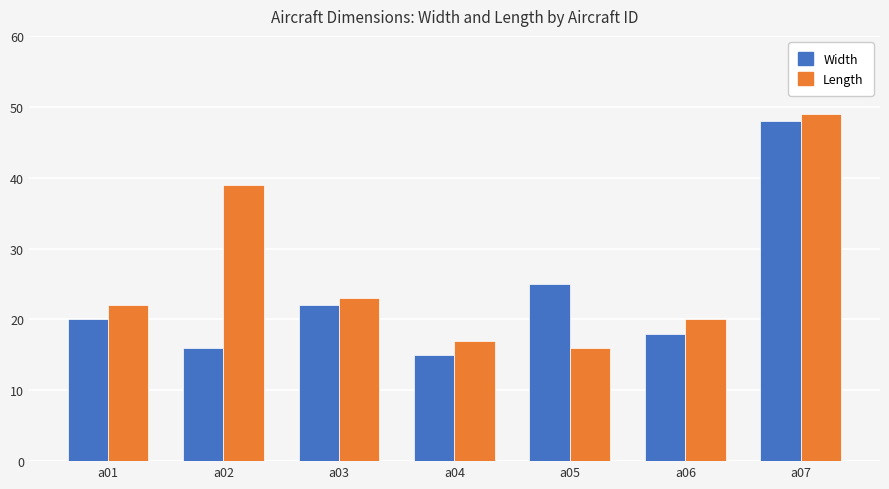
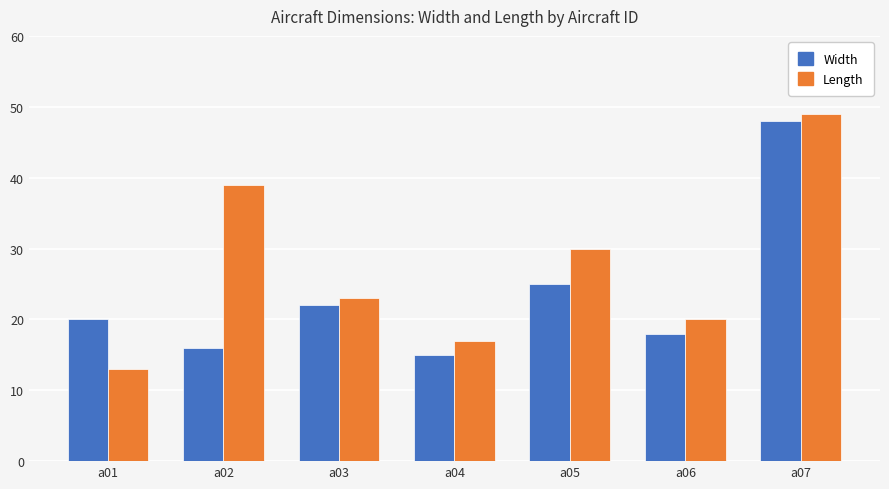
Length, a01: 22 -> 13
Length, a05: 16 -> 30
